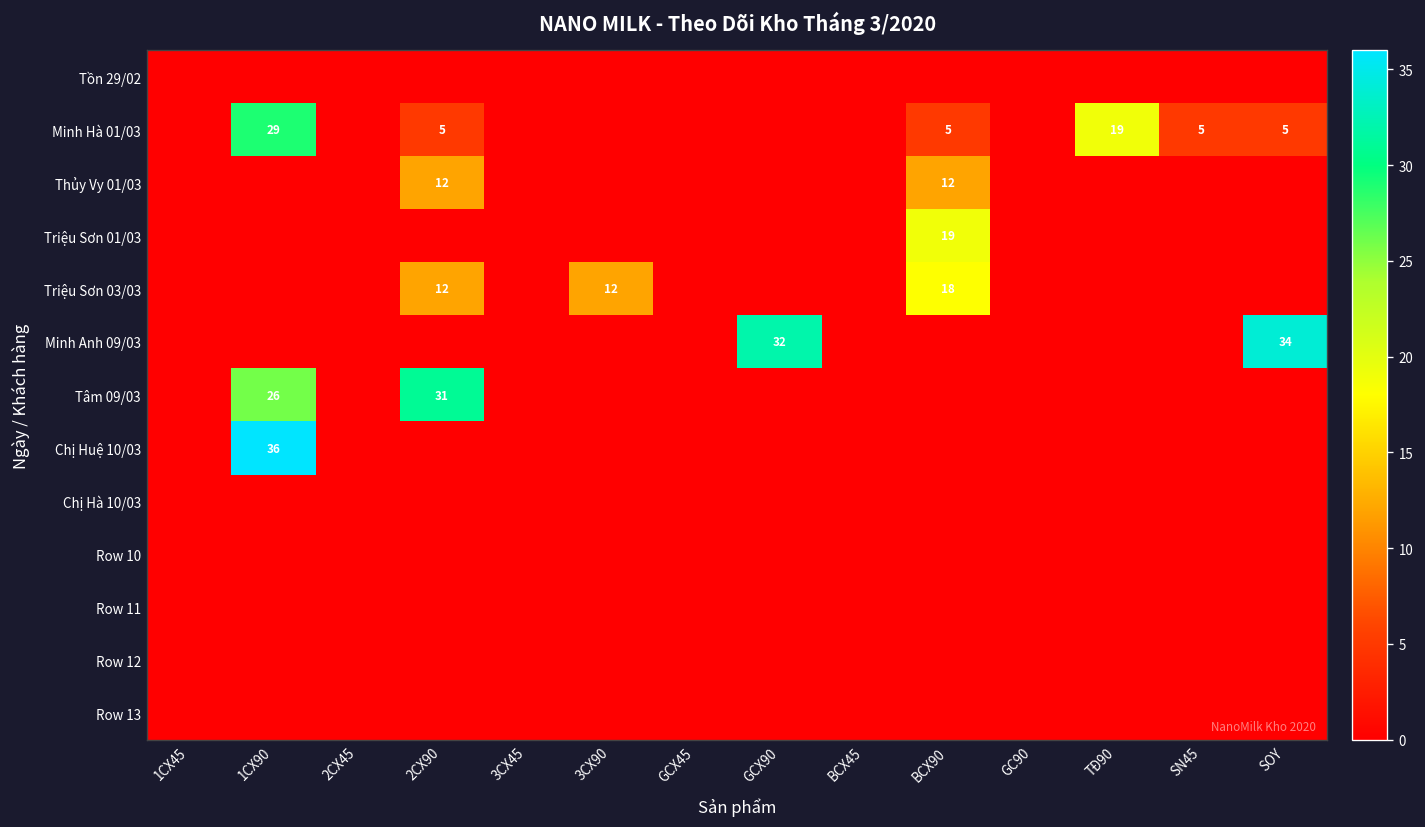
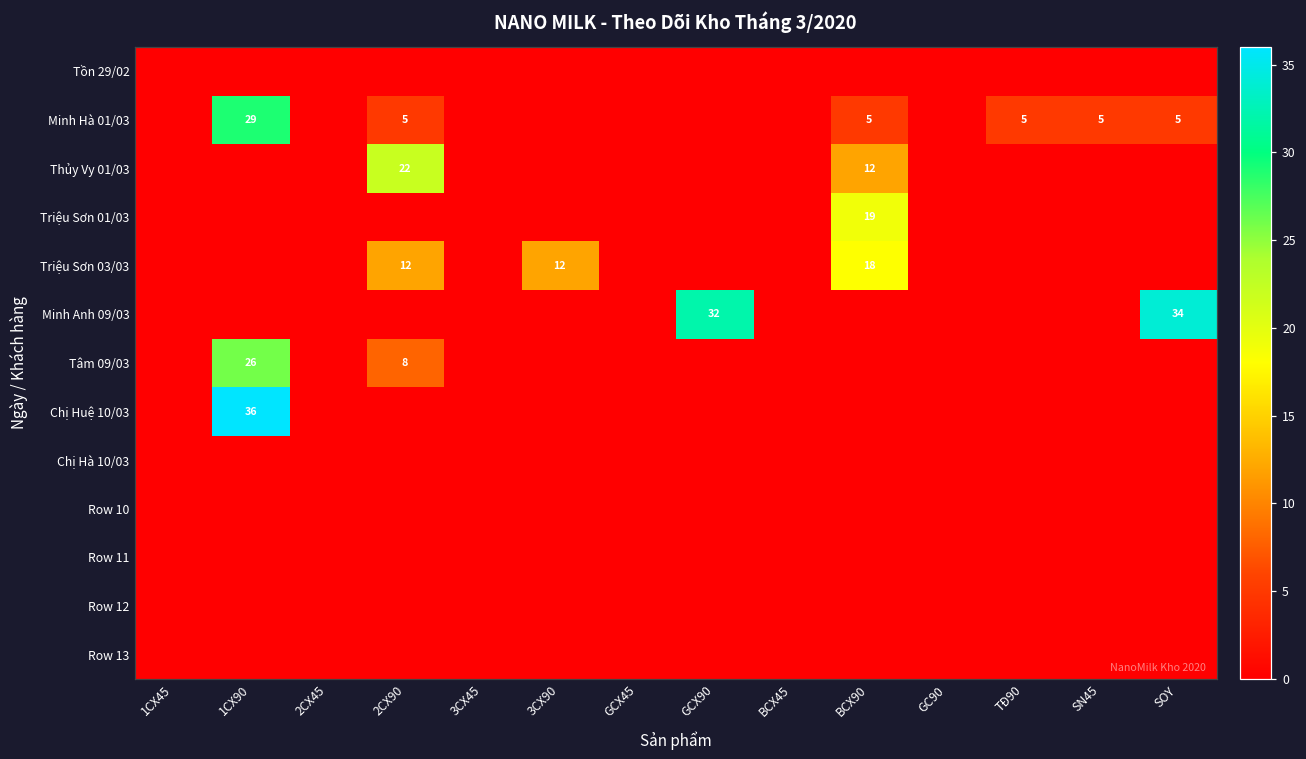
Minh Hà 01/03, TĐ90: 19 -> 5
Thủy Vy 01/03, 2CX90: 12 -> 22
Tâm 09/03, 2CX90: 31 -> 8
